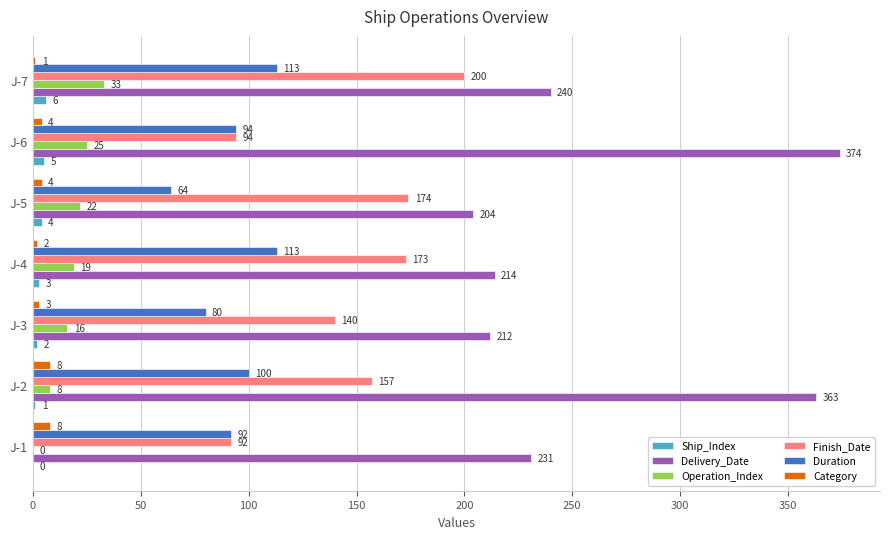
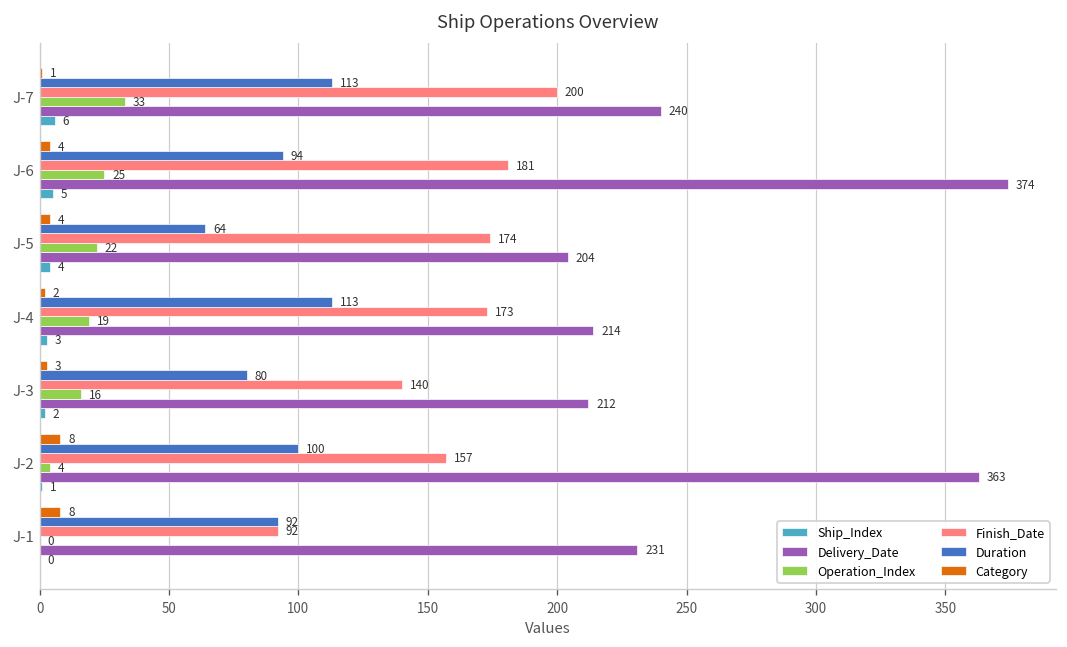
Finish_Date, J-6: 94 -> 181
Operation_Index, J-2: 8 -> 4
